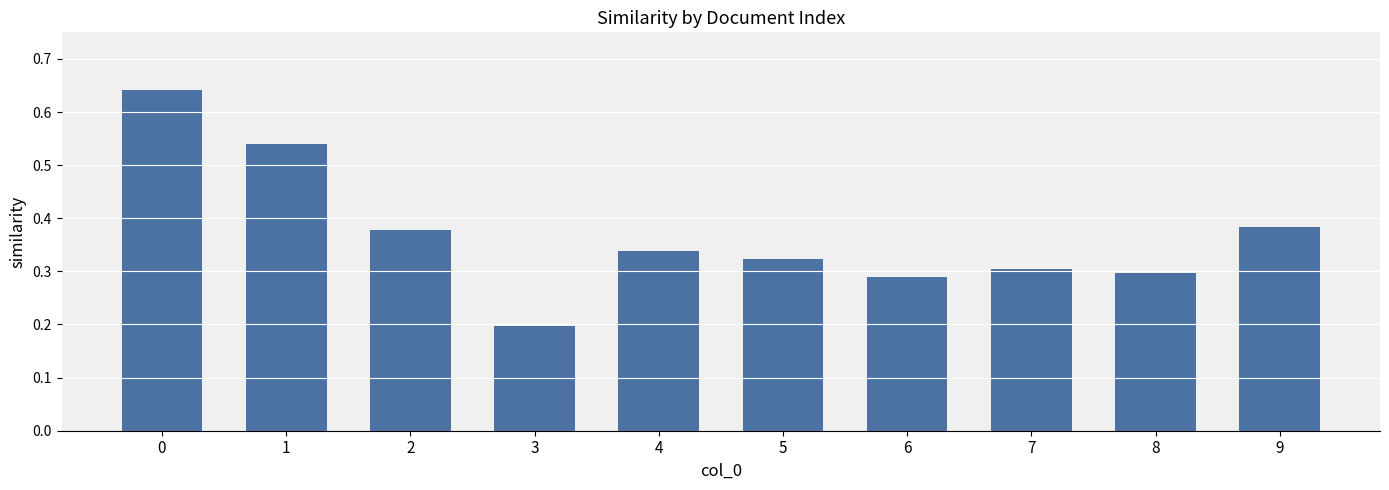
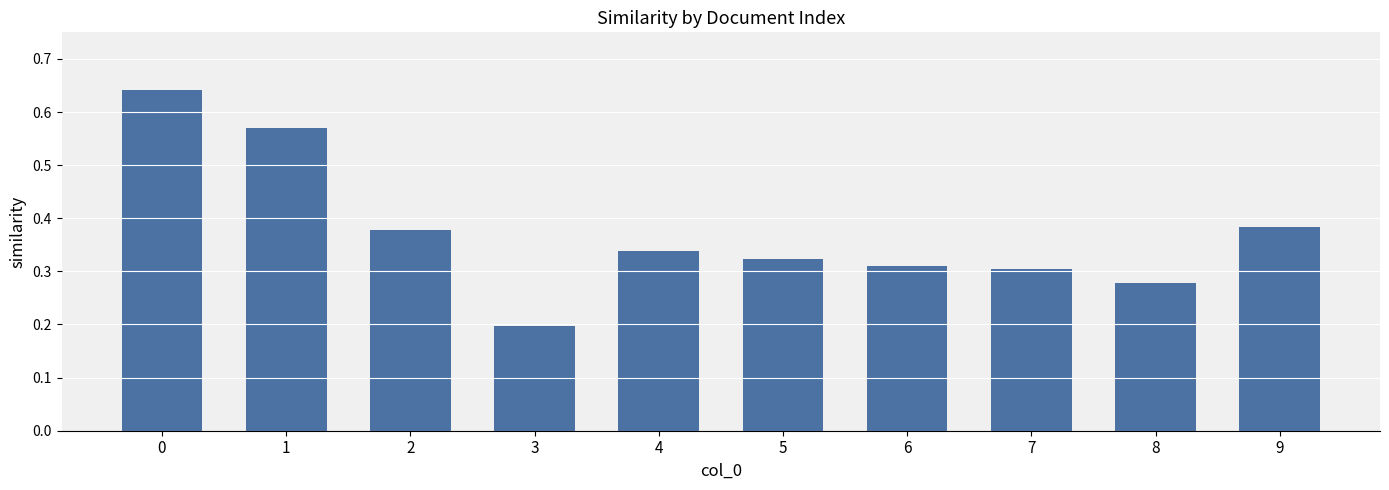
1: 0.54 -> 0.57
6: 0.29 -> 0.31
8: 0.30 -> 0.28
